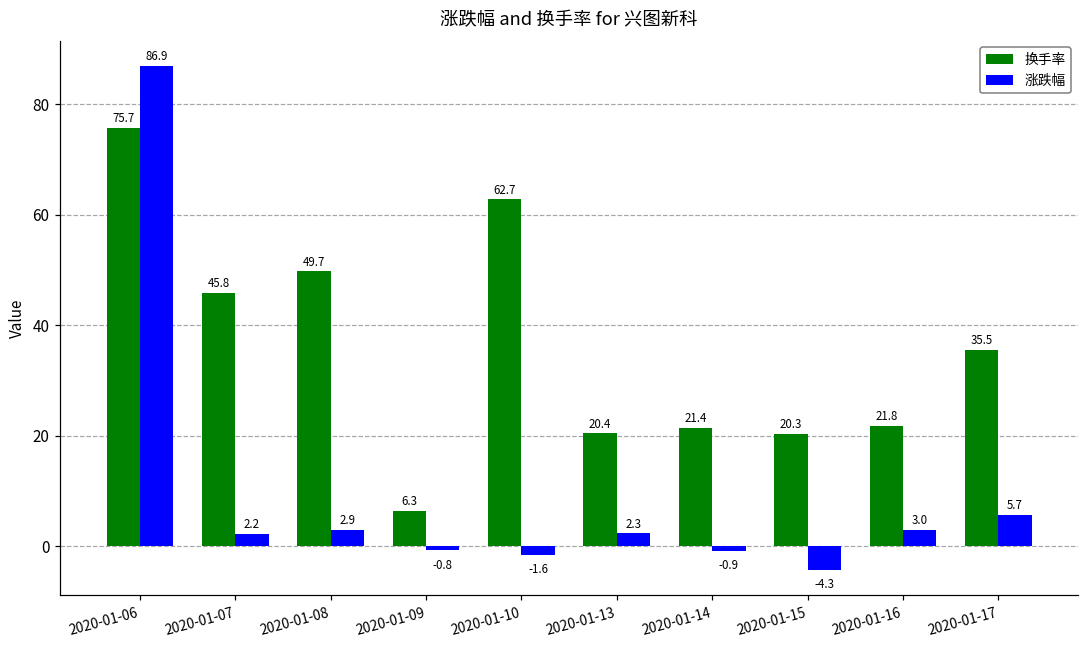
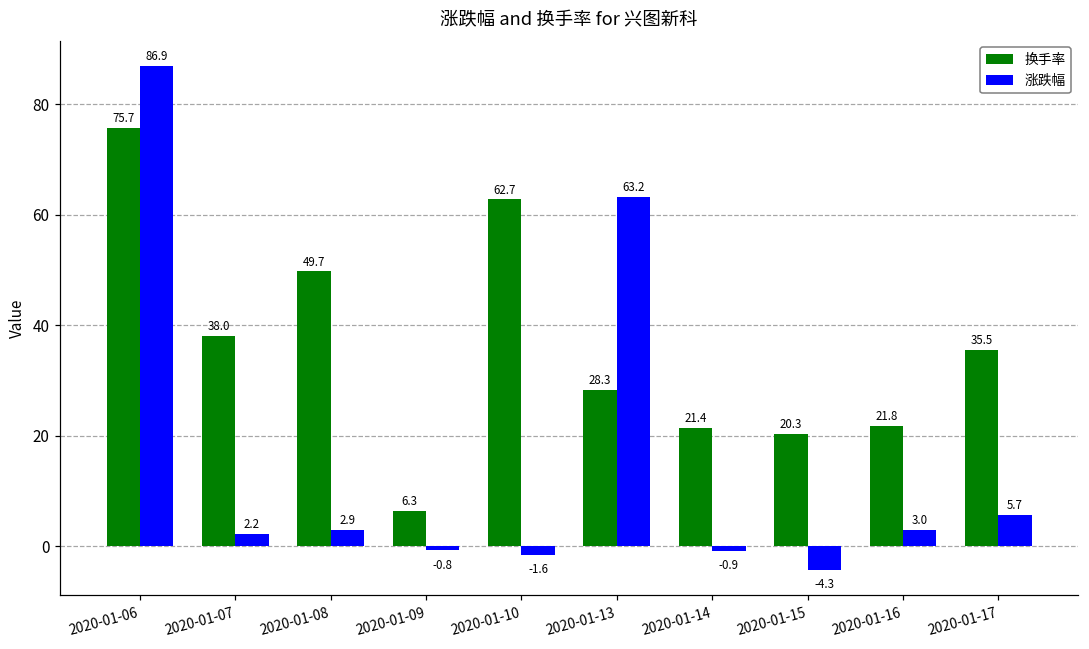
换手率, 2020-01-07: 45.8 -> 38.0
换手率, 2020-01-13: 20.4 -> 28.3
涨跌幅, 2020-01-13: 2.3 -> 63.2
